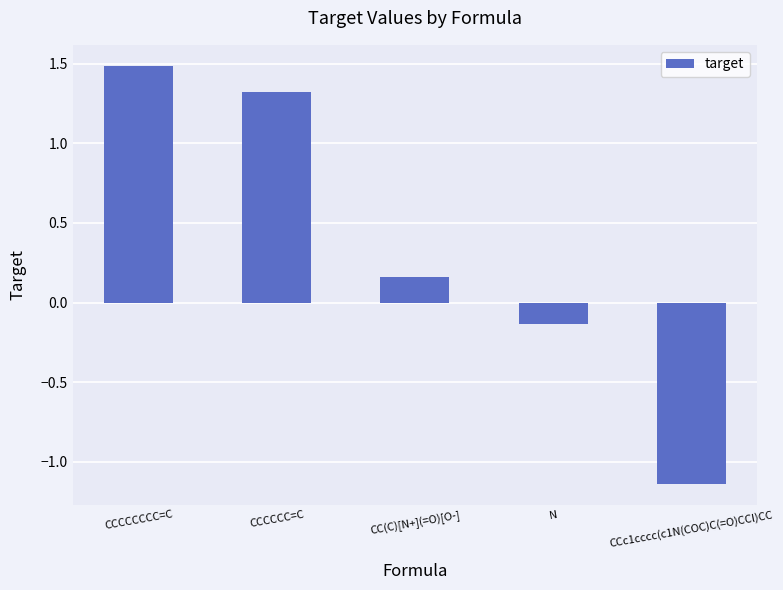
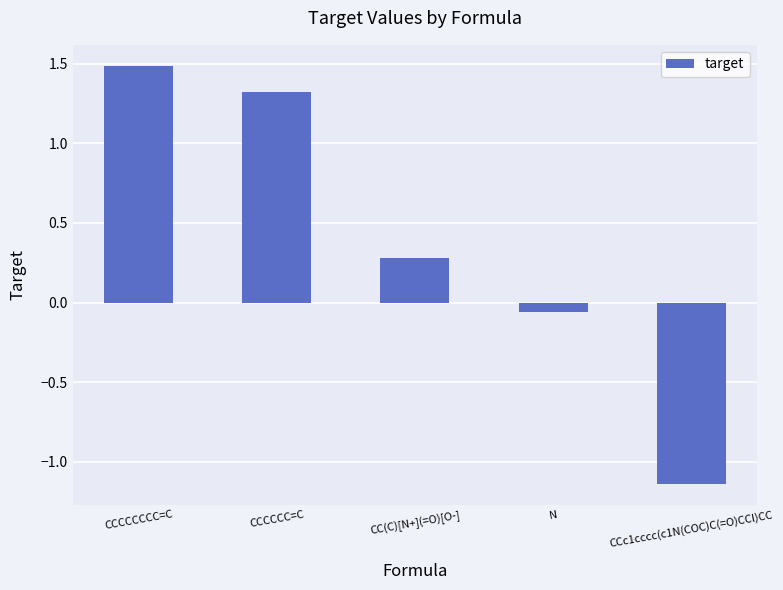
CC(C)[N+](=O)[O-]: 0.16 -> 0.28
N: -0.14 -> -0.06
